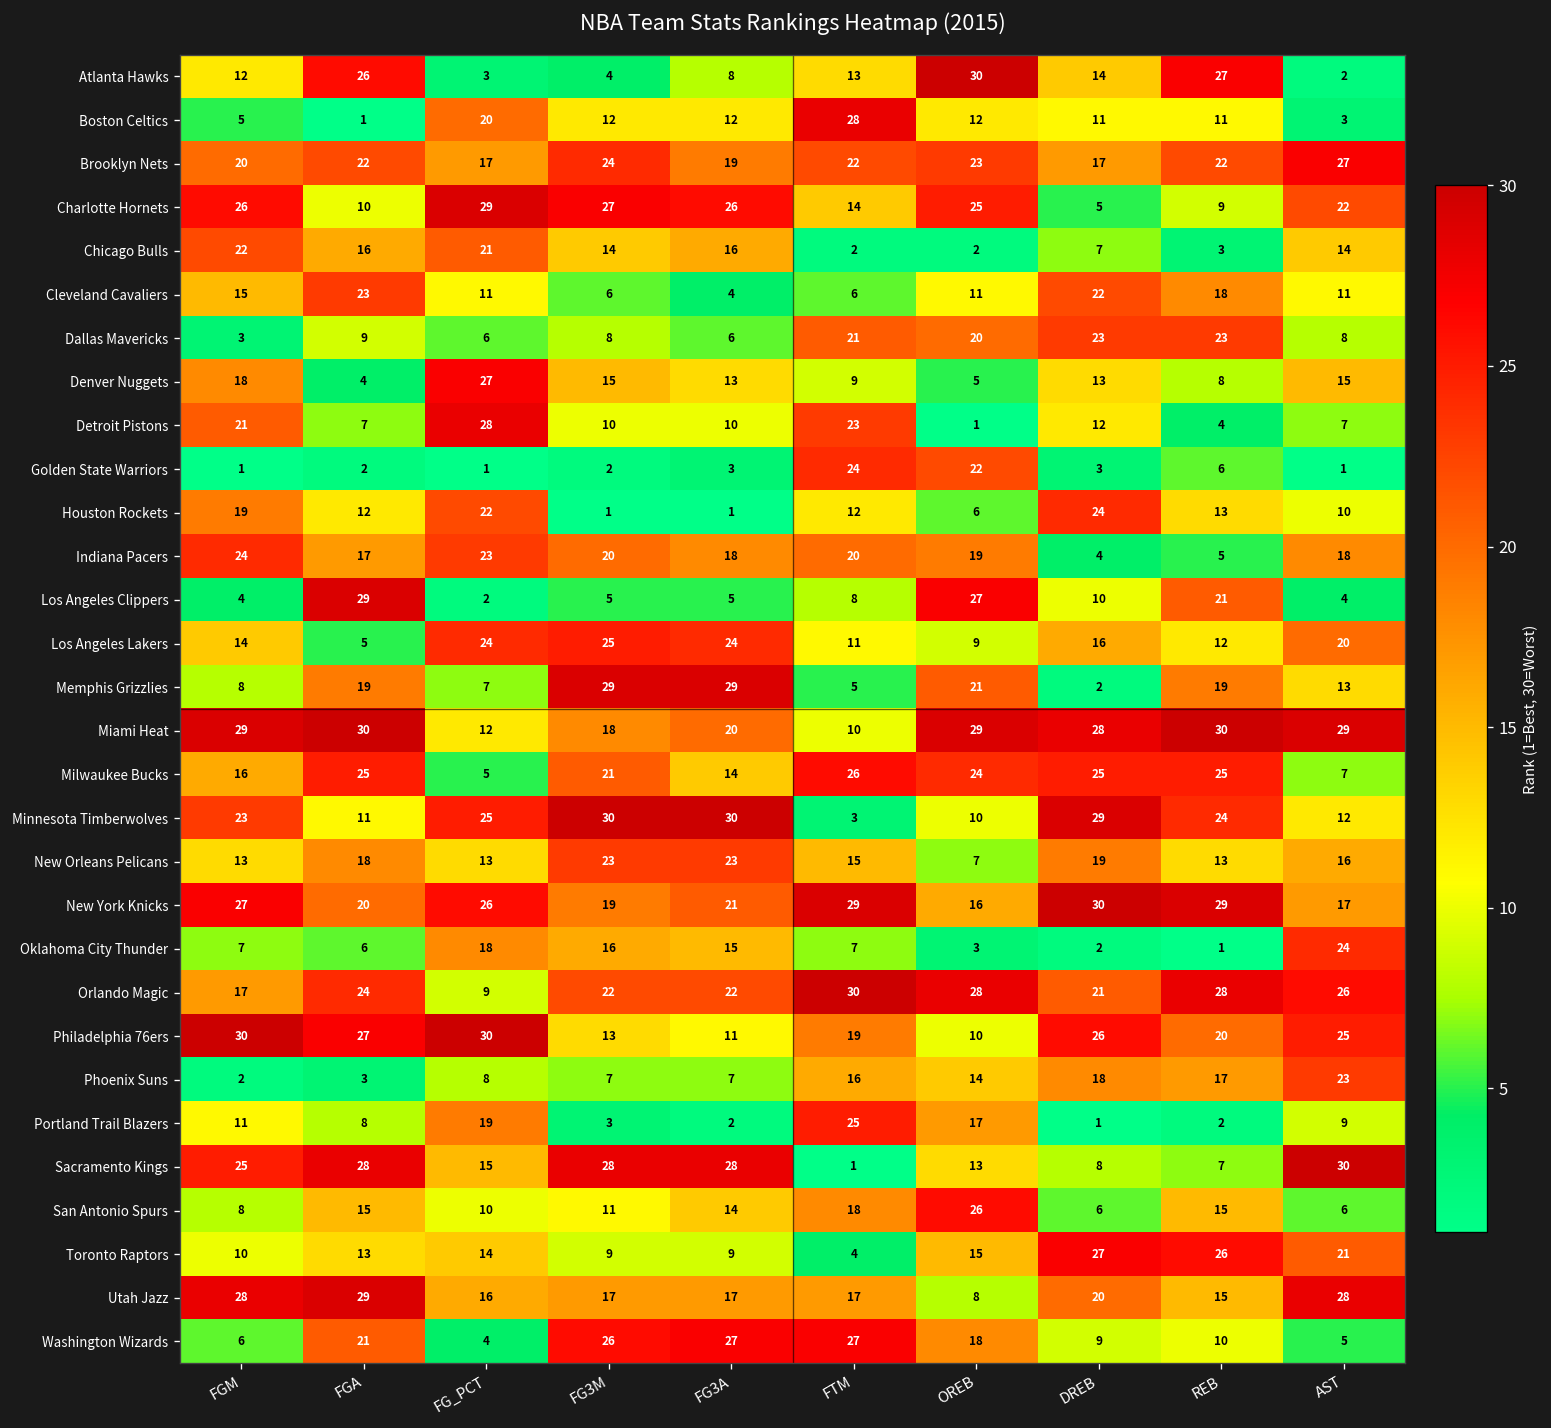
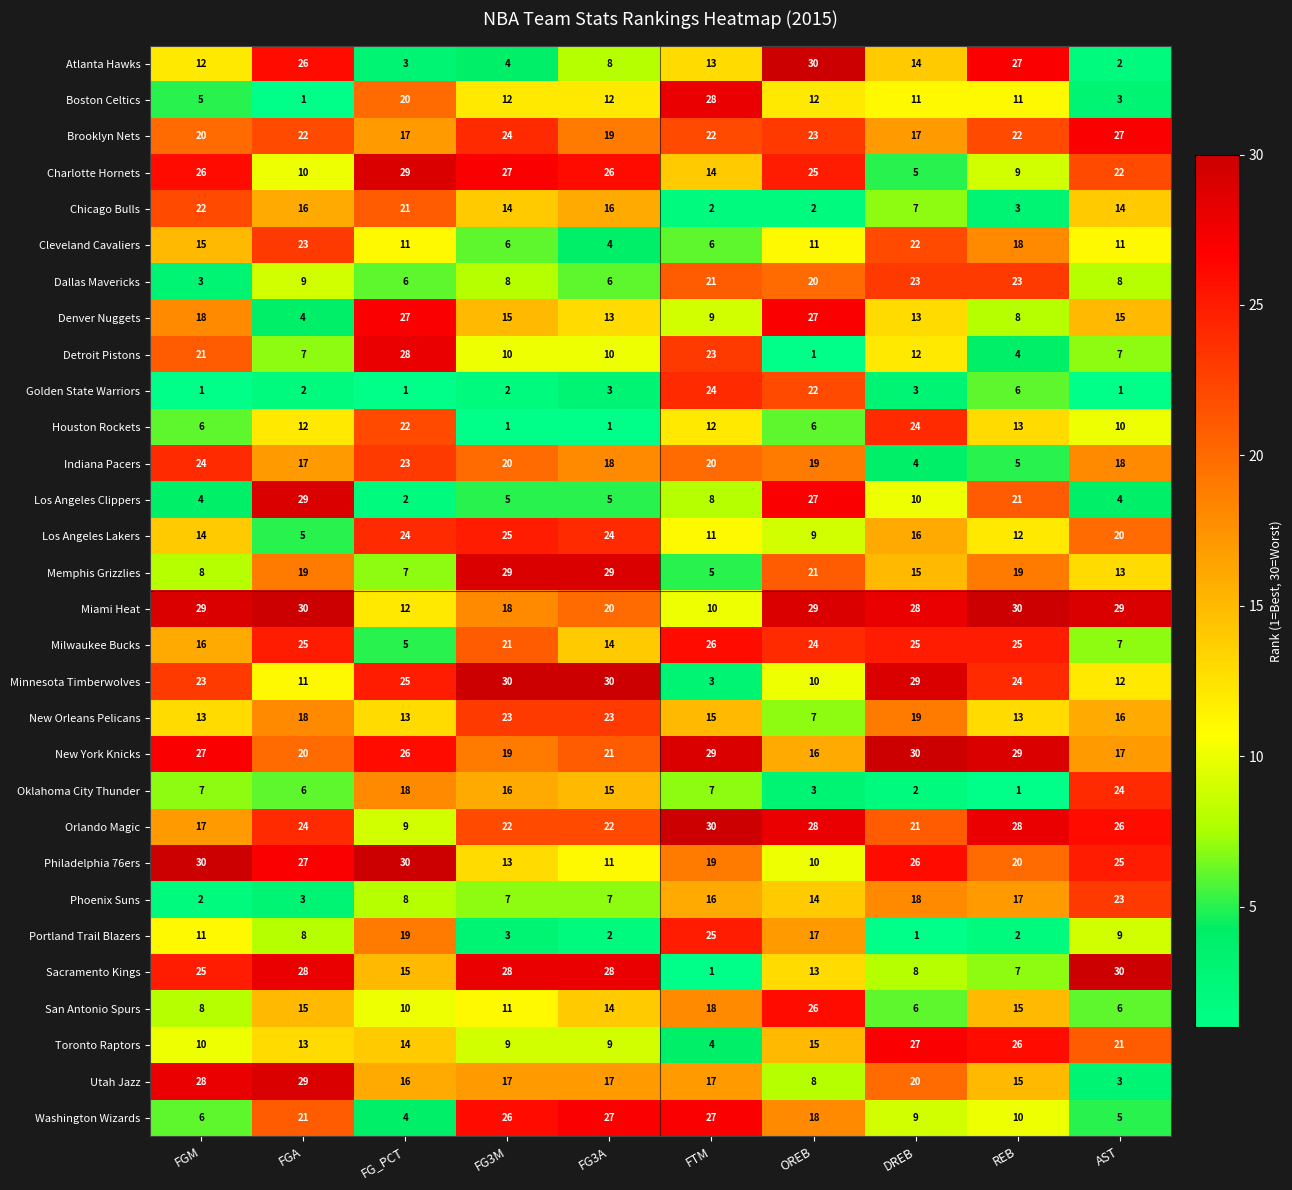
Denver Nuggets, OREB: 5 -> 27
Houston Rockets, FGM: 19 -> 6
Memphis Grizzlies, DREB: 2 -> 15
Utah Jazz, AST: 28 -> 3
